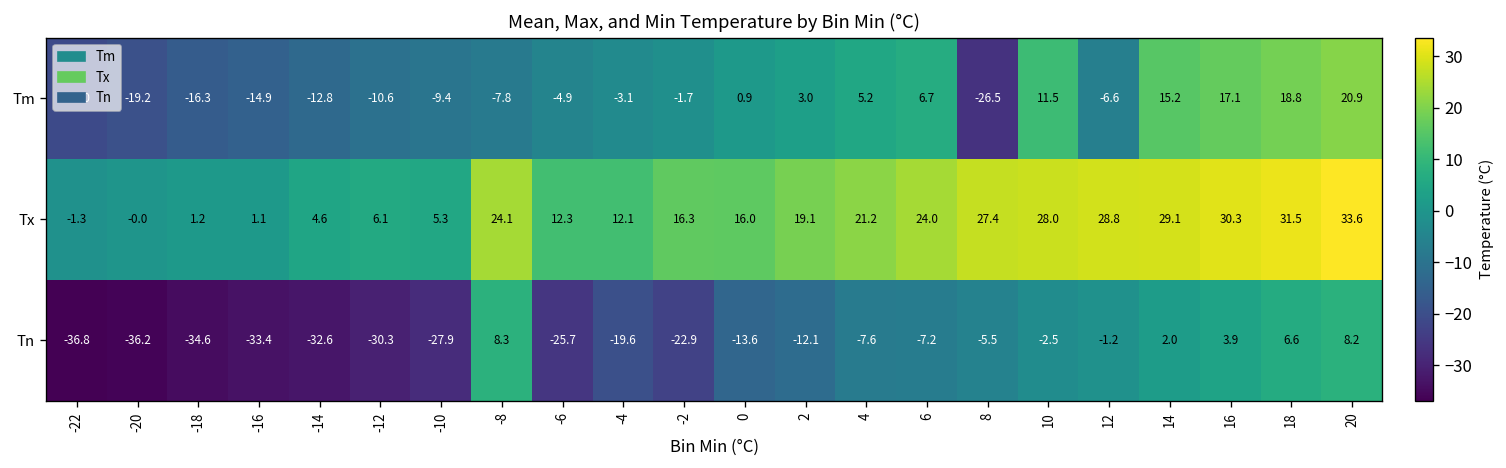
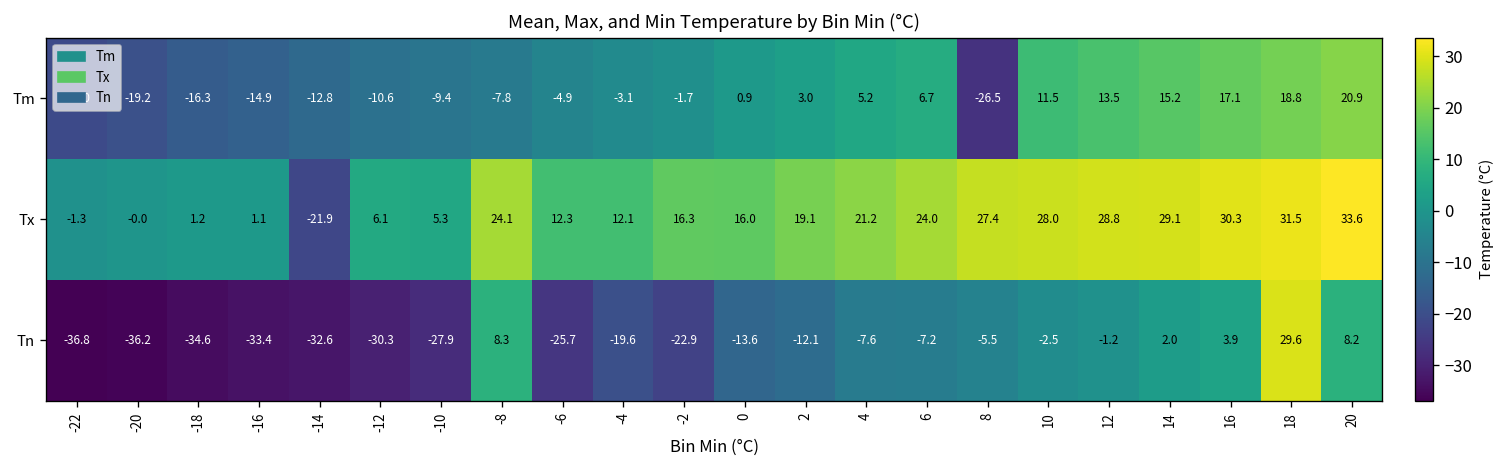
Tm, 12: -6.6 -> 13.5
Tx, -14: 4.6 -> -21.9
Tn, 18: 6.6 -> 29.6
